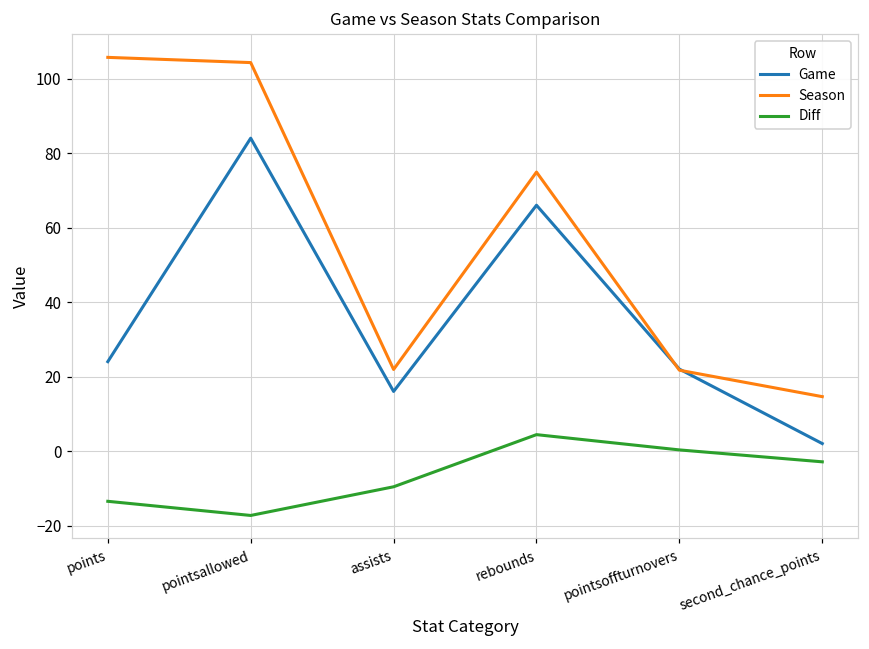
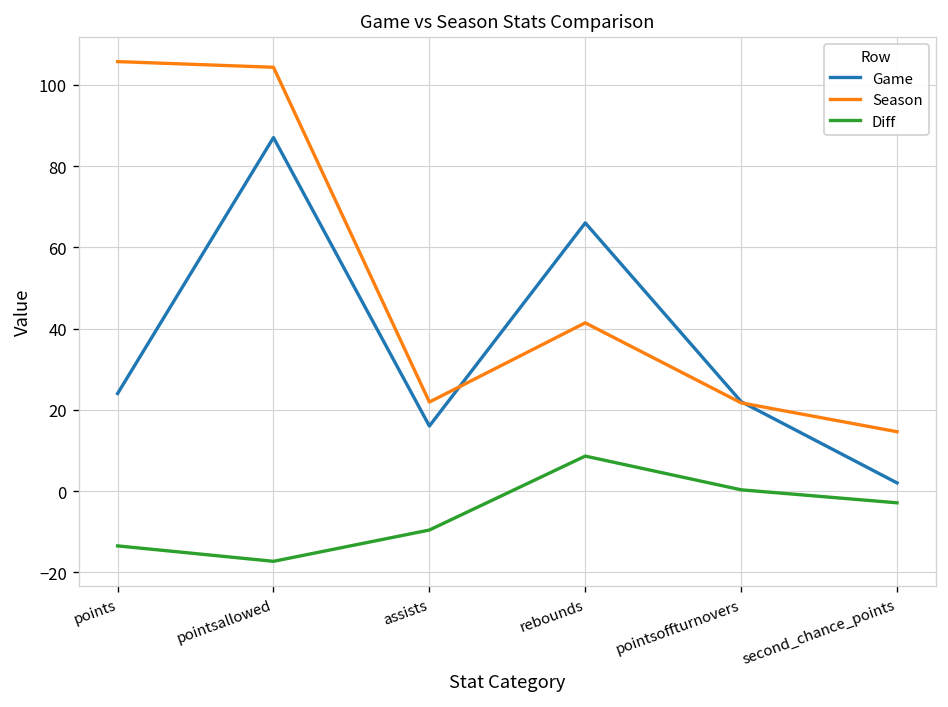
Game, pointsallowed: 84 -> 87
Season, rebounds: 75 -> 41
Diff, rebounds: 4 -> 9
